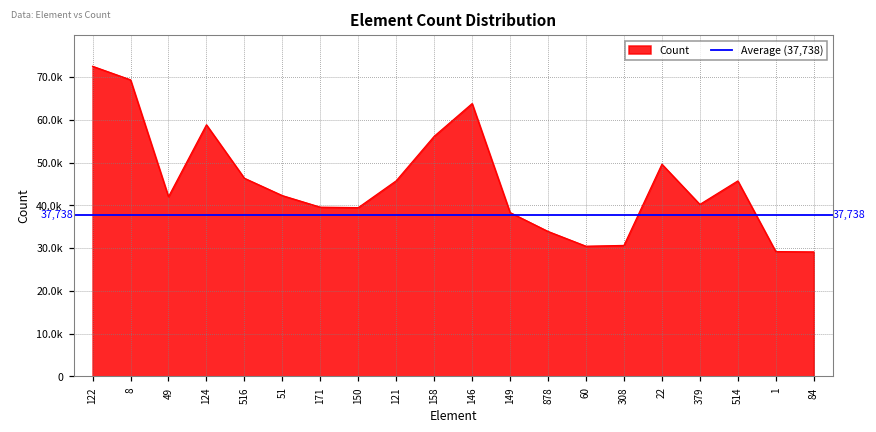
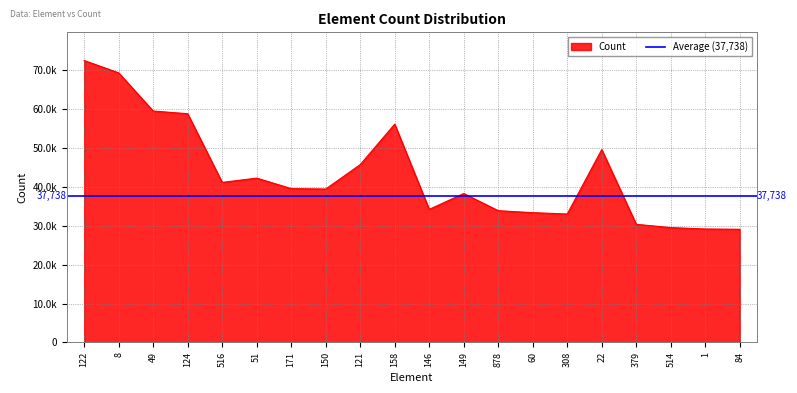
49: 42000 -> 60000
516: 46000 -> 41000
146: 64000 -> 34000
60: 30000 -> 33000
308: 31000 -> 33000
379: 40000 -> 30000
514: 46000 -> 30000
